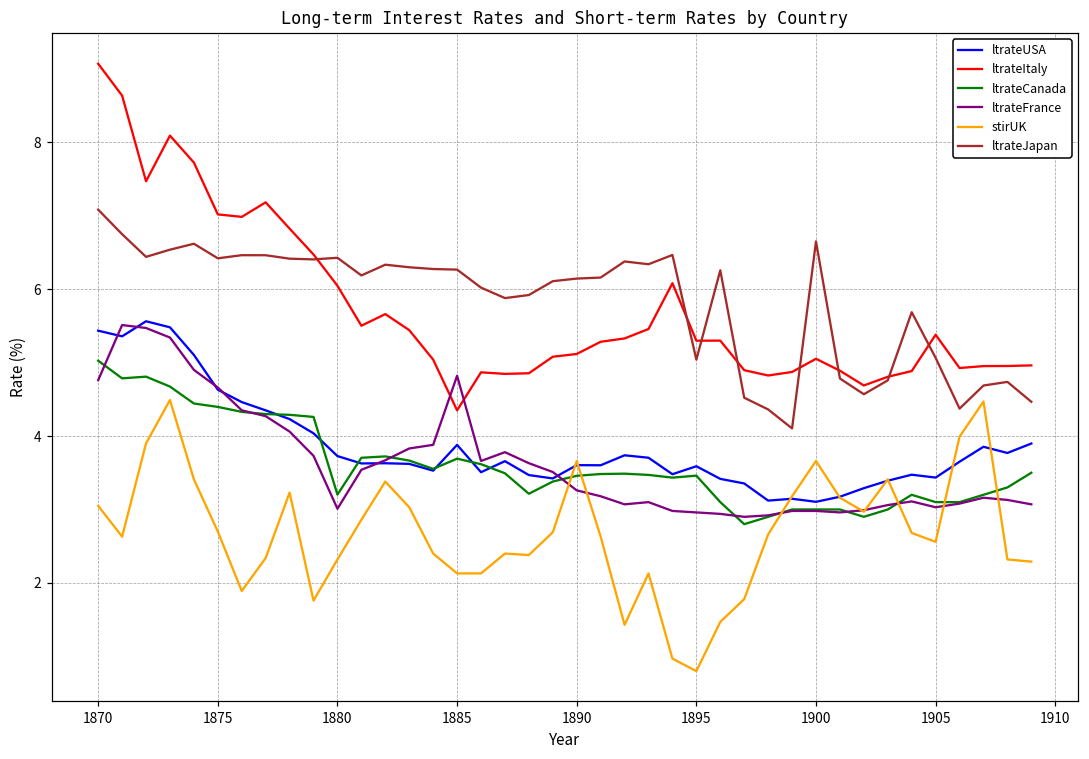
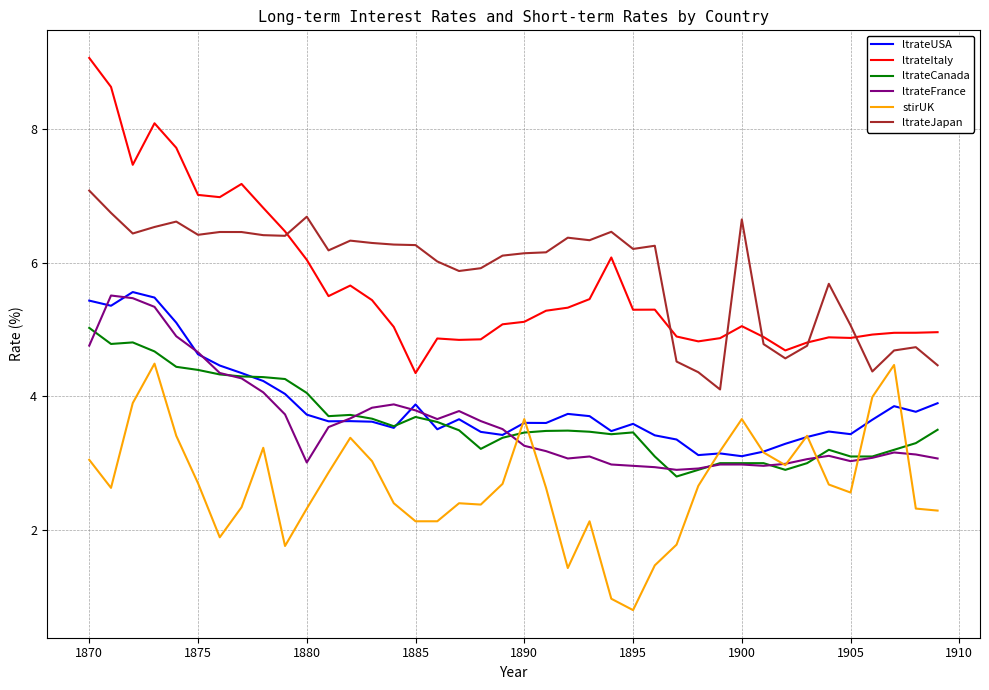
ltrateCanada, 1880: 3.2 -> 4.1
ltrateJapan, 1880: 6.4 -> 6.7
ltrateFrance, 1885: 4.8 -> 3.8
ltrateJapan, 1895: 5.0 -> 6.2
ltrateItaly, 1905: 5.4 -> 4.9
